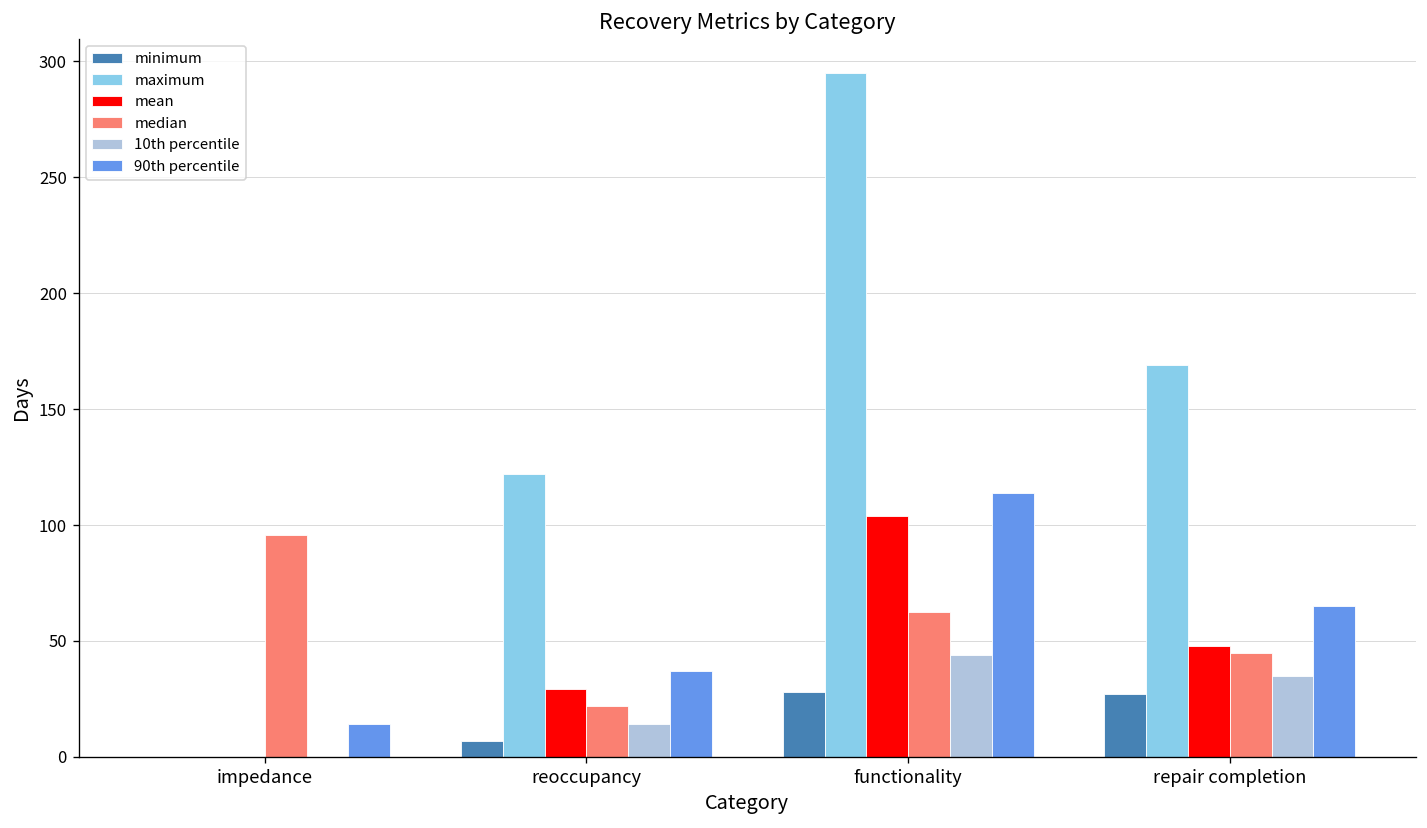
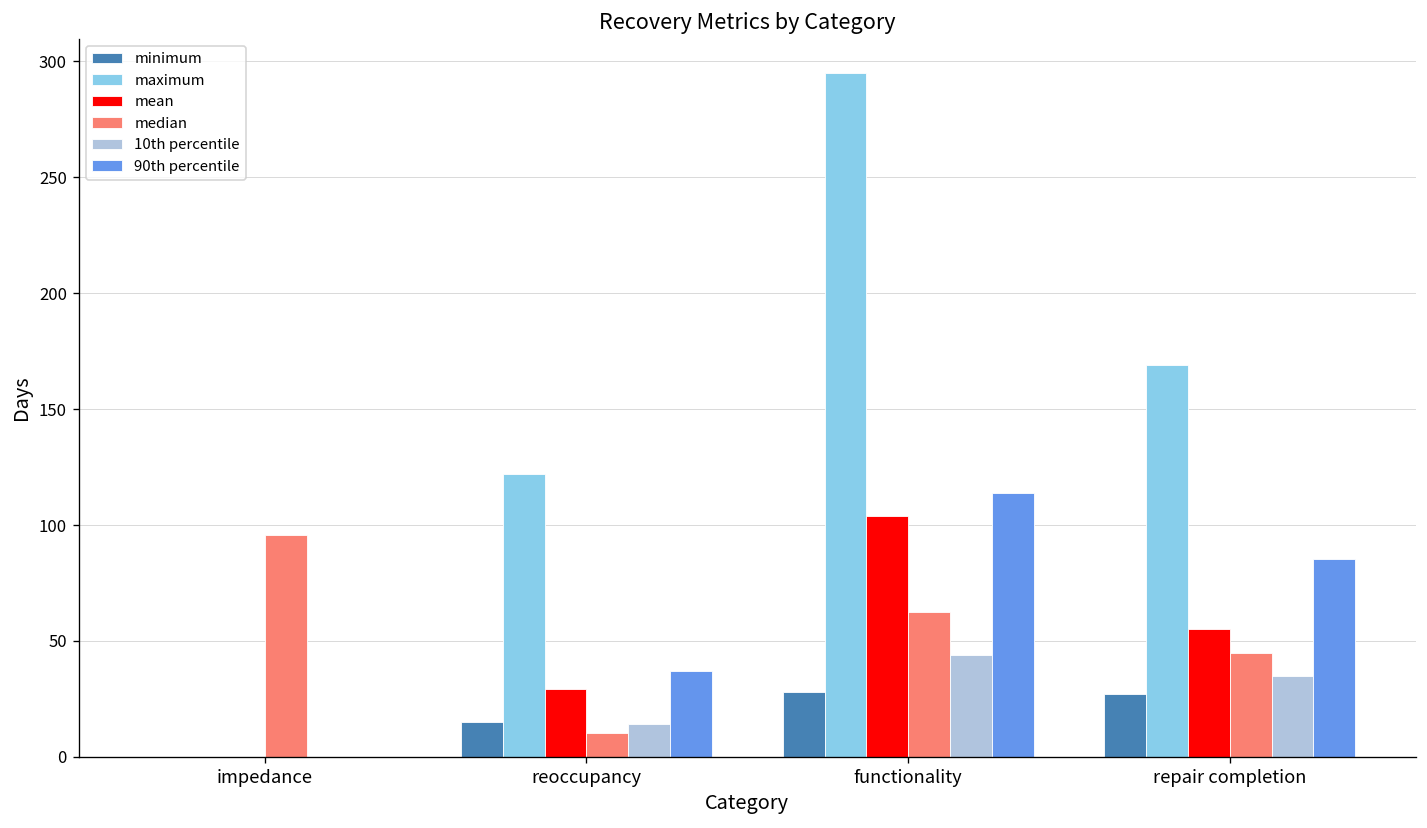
90th percentile, impedance: 14 -> 0
minimum, reoccupancy: 7 -> 15
median, reoccupancy: 22 -> 10
mean, repair completion: 48 -> 55
90th percentile, repair completion: 65 -> 85
